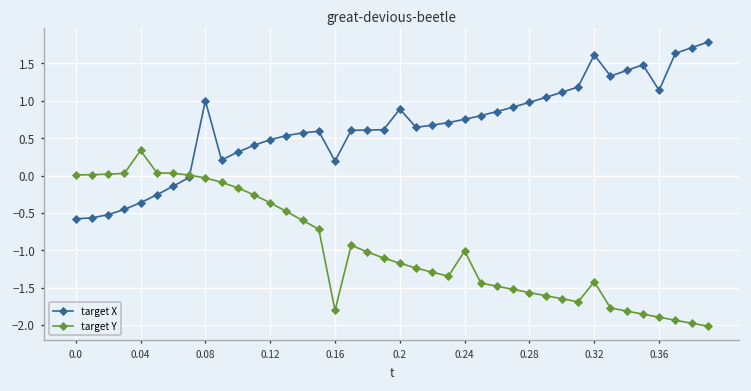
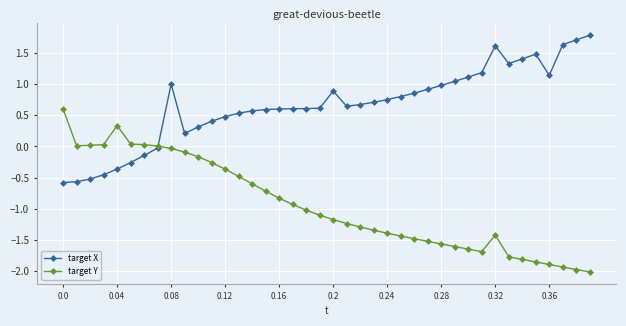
target Y, 0.0: 0.0 -> 0.6
target X, 0.16: 0.2 -> 0.6
target Y, 0.16: -1.8 -> -0.8
target Y, 0.24: -1.0 -> -1.4
